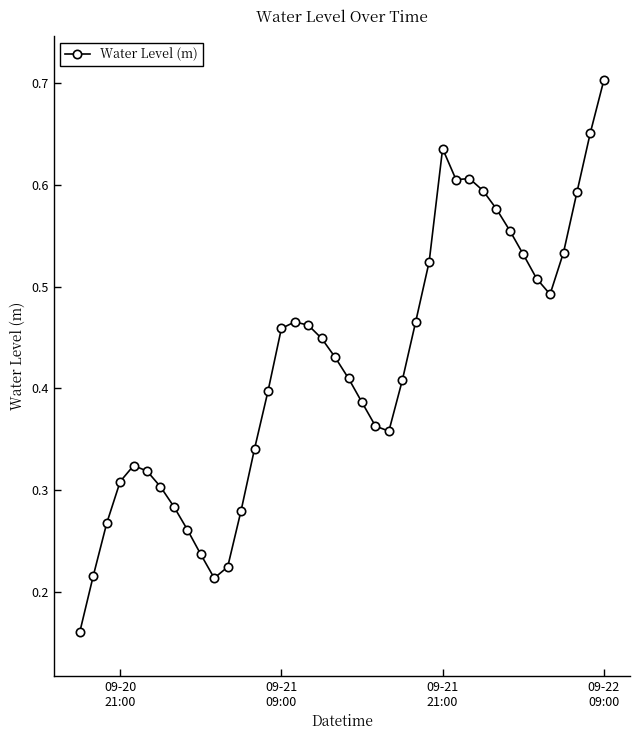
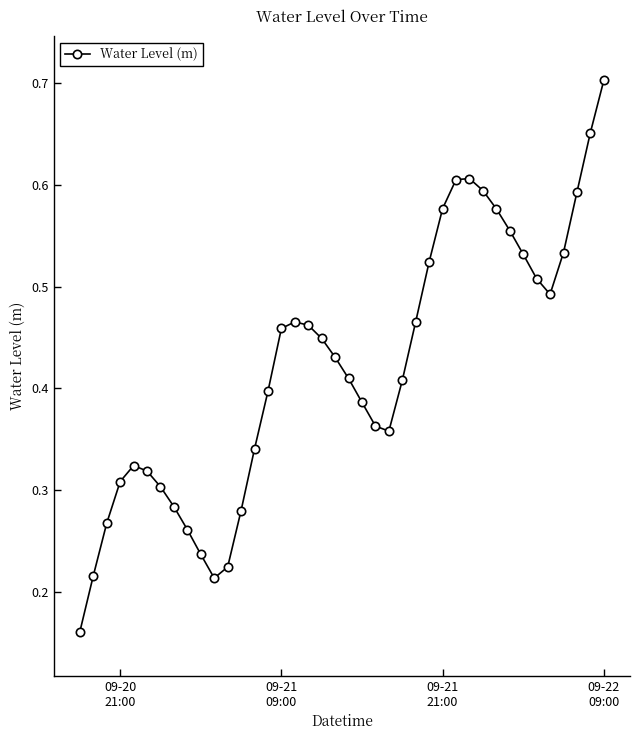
09-21 21:00: 0.636 -> 0.577
